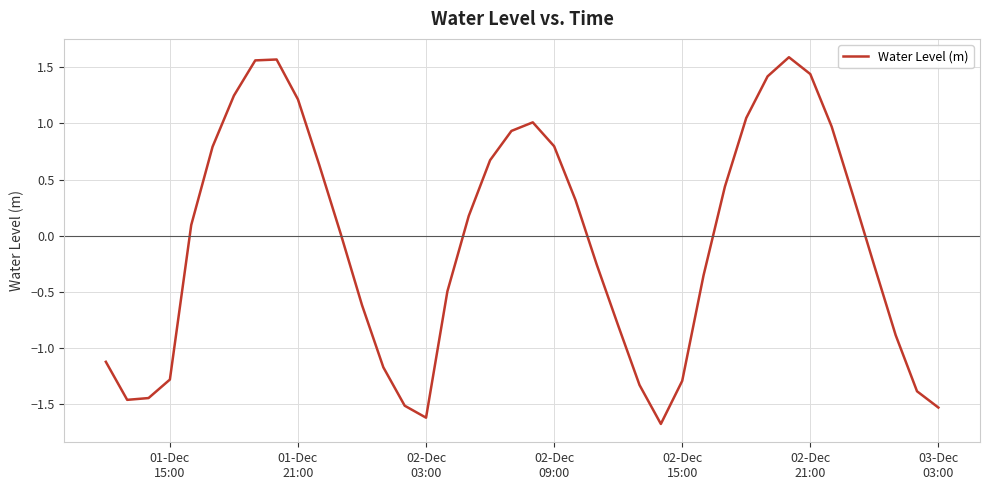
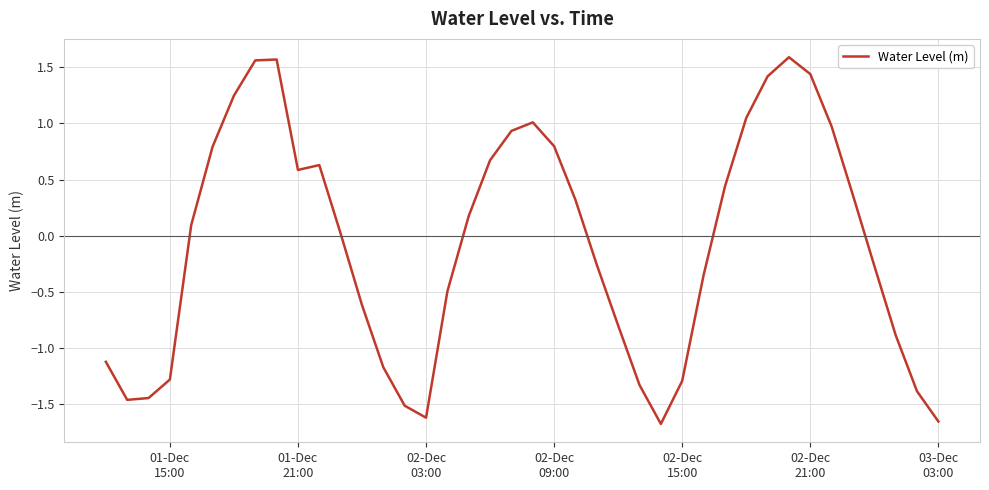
01-Dec 21:00: 1.21 -> 0.59
03-Dec 03:00: -1.53 -> -1.66
